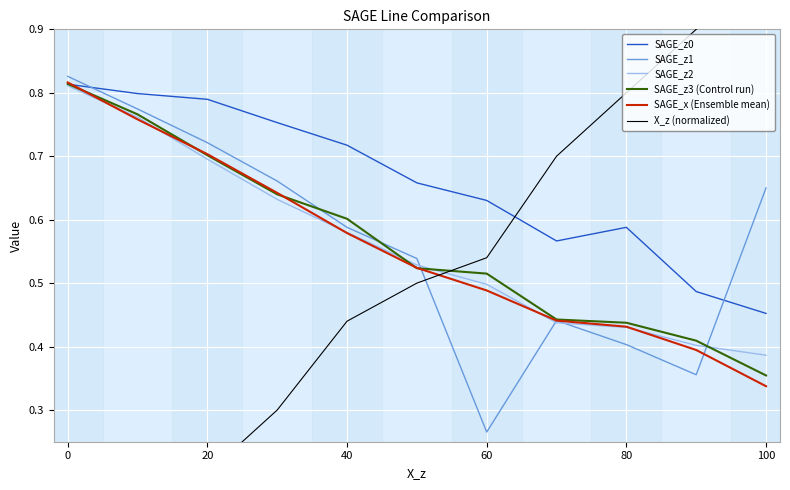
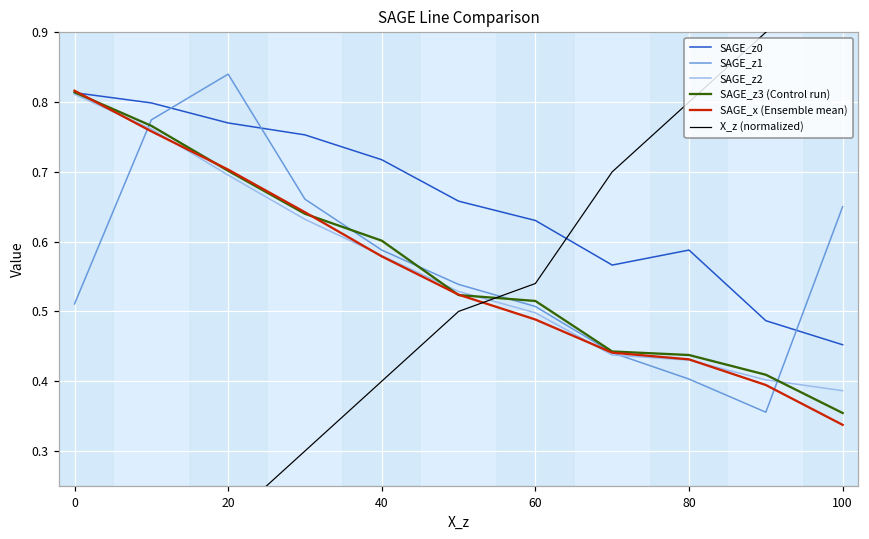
SAGE_z1, 0: 0.83 -> 0.51
SAGE_z0, 20: 0.79 -> 0.77
SAGE_z1, 20: 0.72 -> 0.84
X_z (normalized), 40: 0.44 -> 0.40
SAGE_z1, 60: 0.27 -> 0.51
